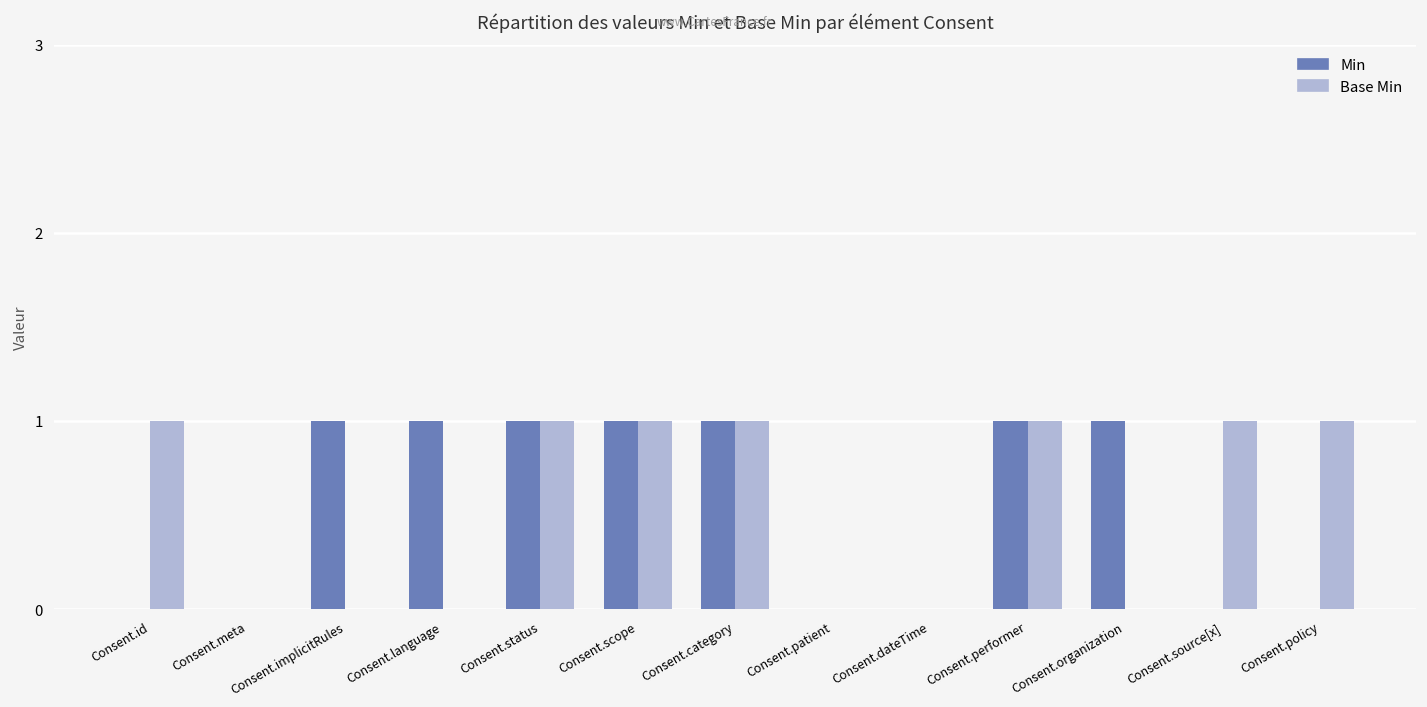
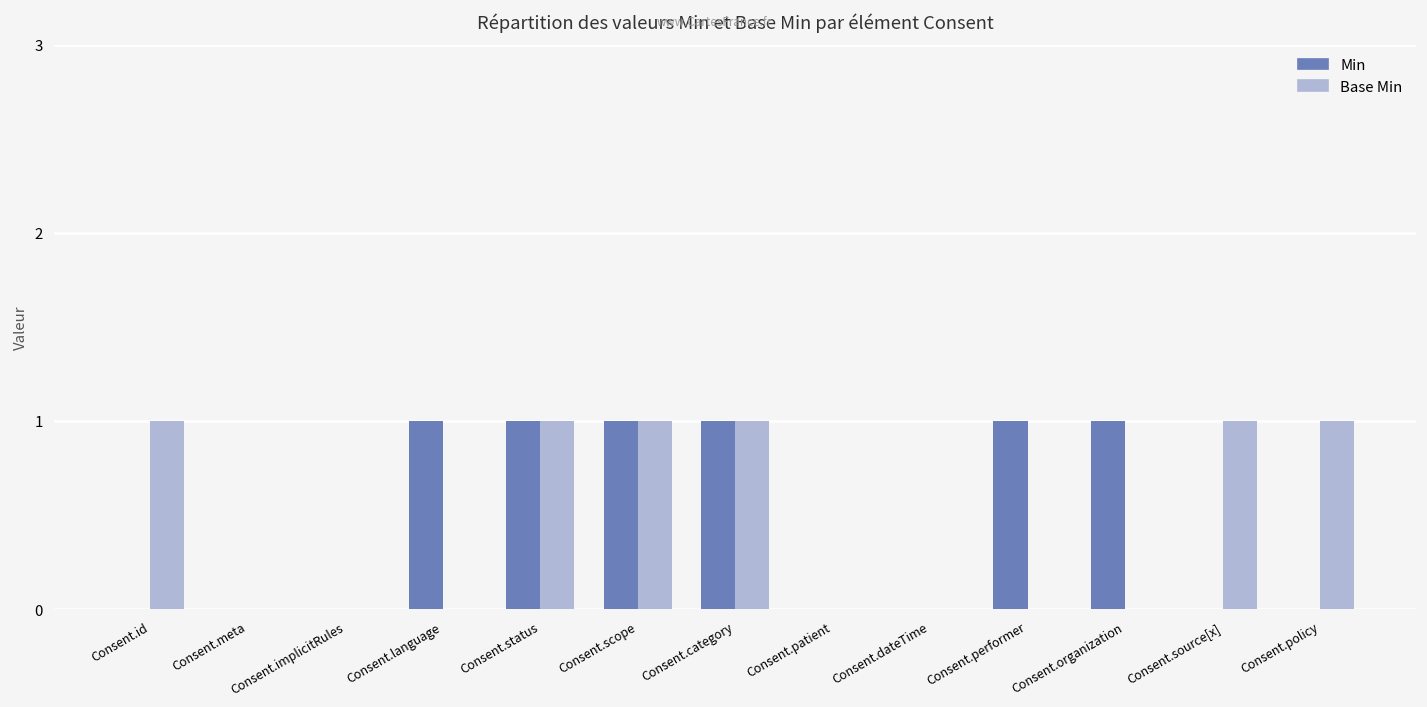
Min, Consent.implicitRules: 1 -> 0
Base Min, Consent.performer: 1 -> 0
